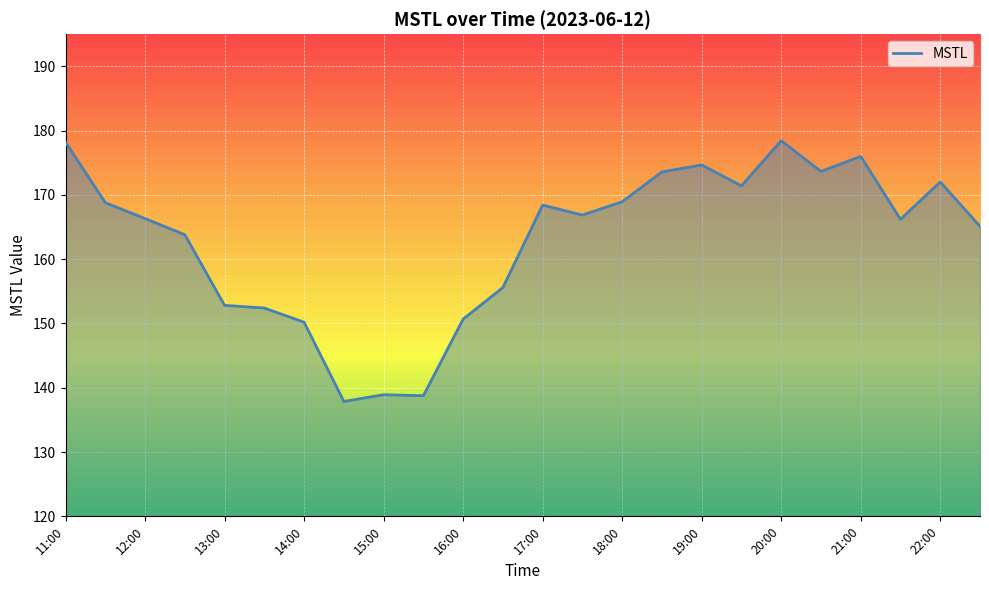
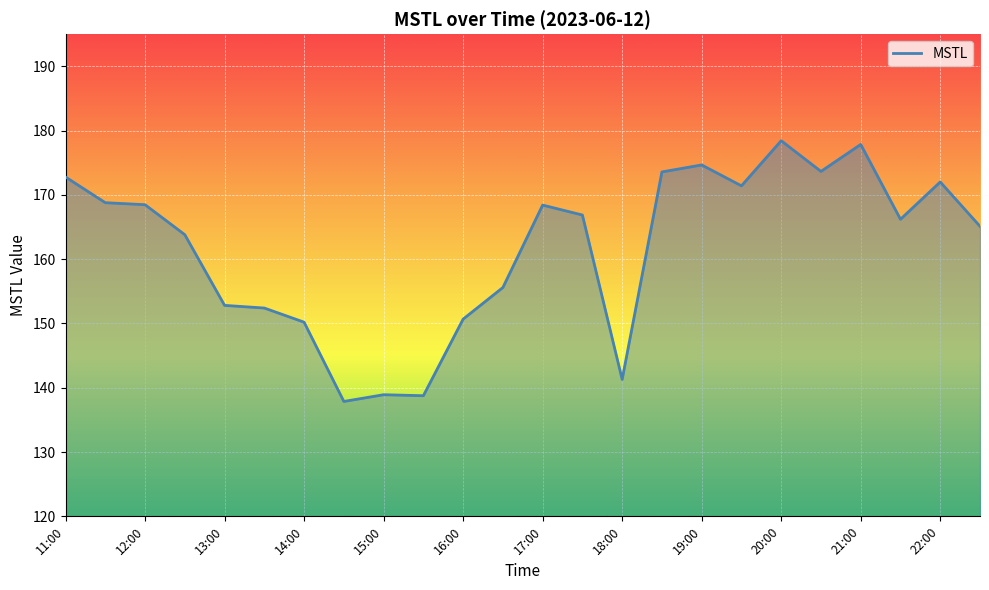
11:00: 178 -> 173
12:00: 166 -> 168
18:00: 169 -> 141
21:00: 176 -> 178
